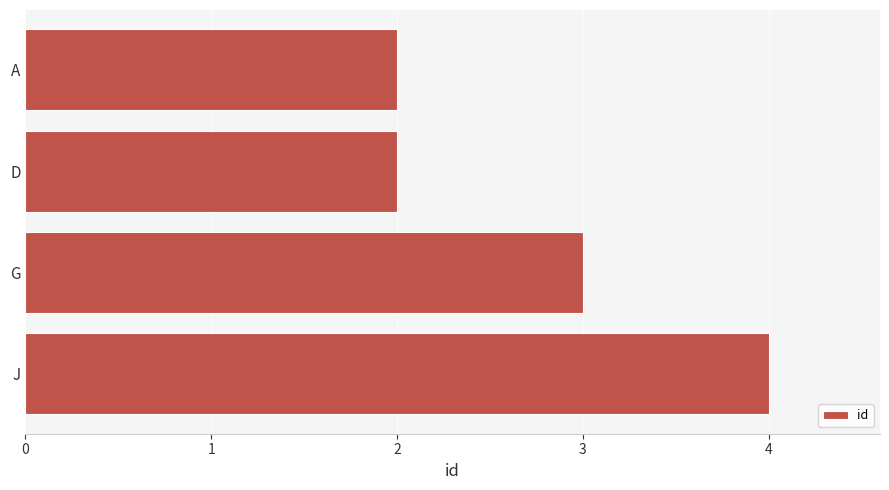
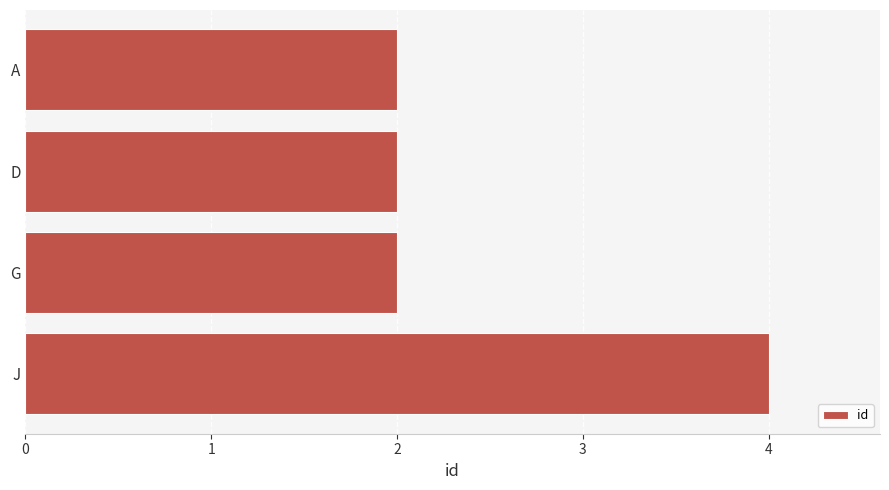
G: 3 -> 2
